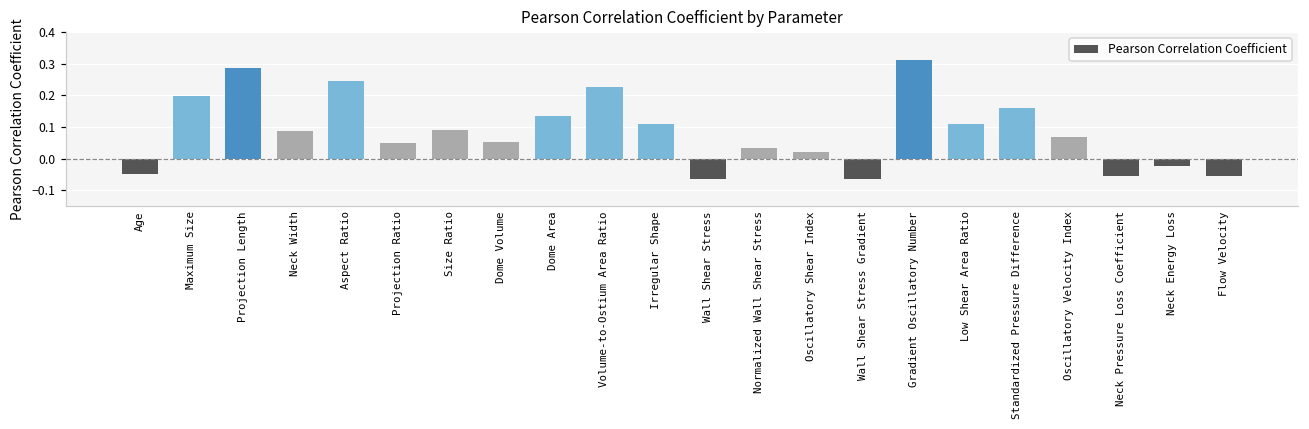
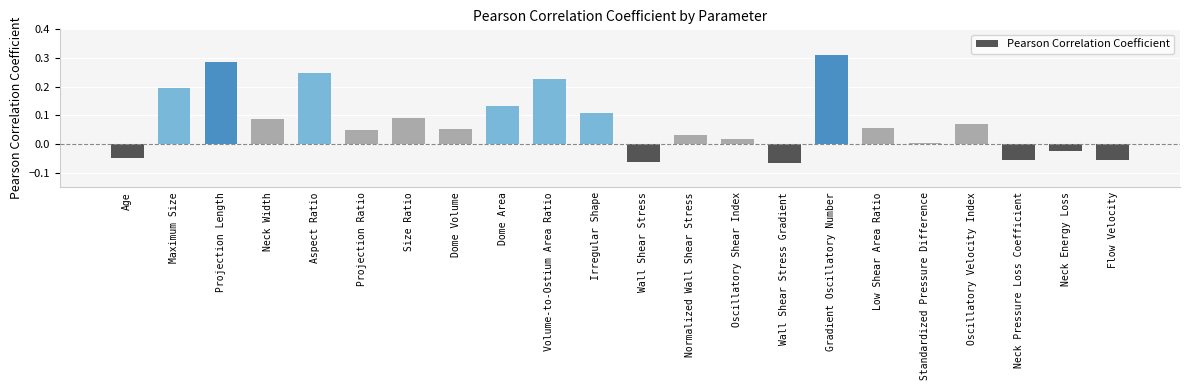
Low Shear Area Ratio: 0.11 -> 0.06
Standardized Pressure Difference: 0.16 -> 0.00
